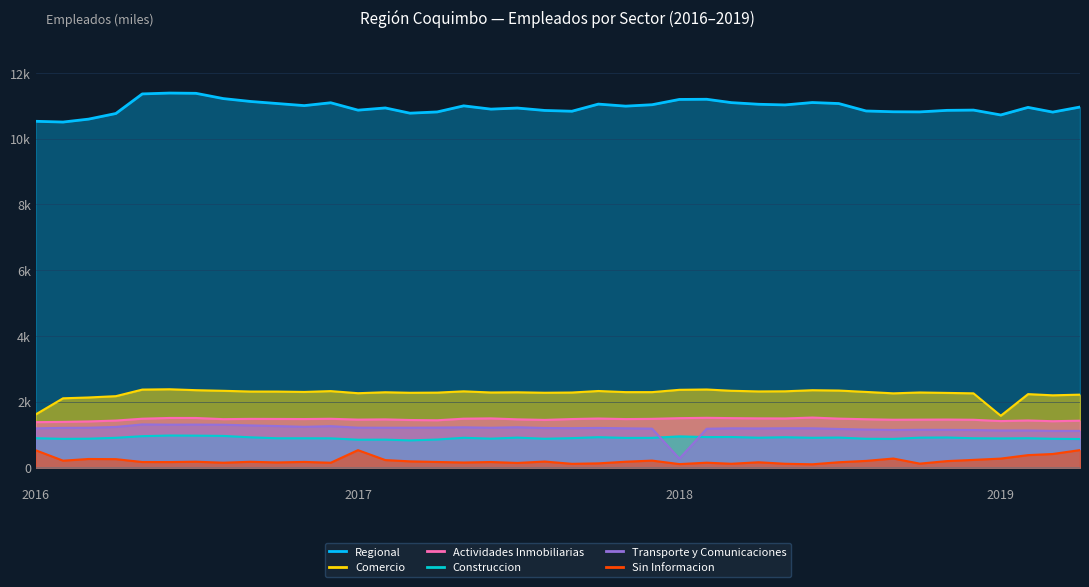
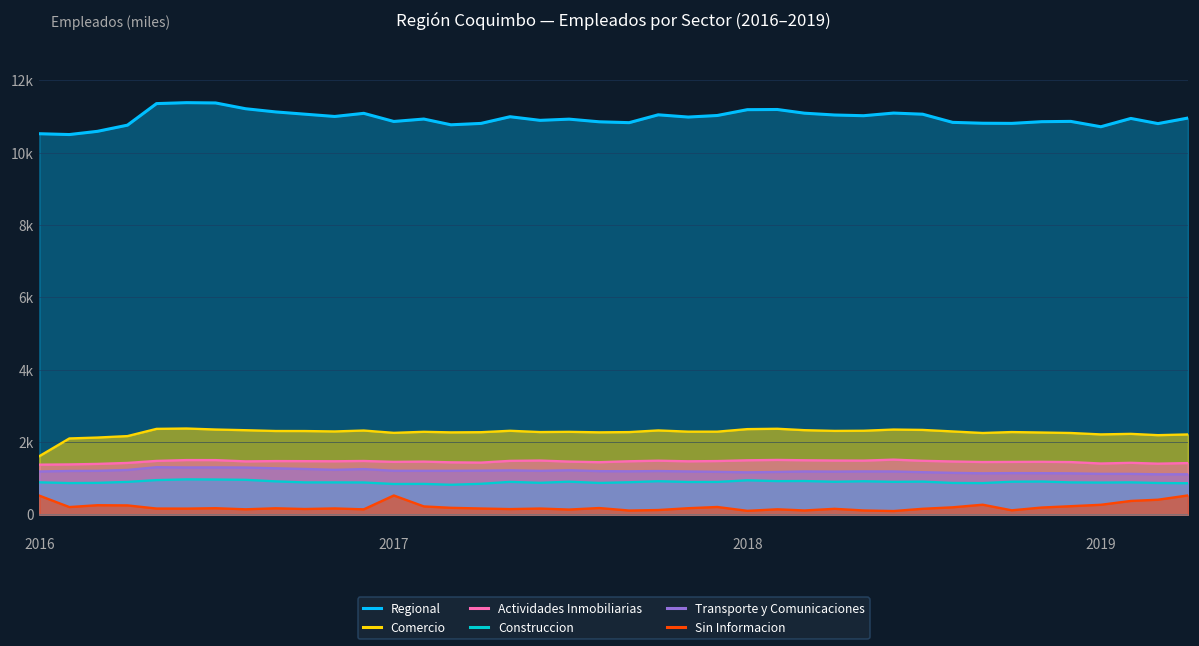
Transporte y Comunicaciones, 2018: 300 -> 1200
Comercio, 2019: 1600 -> 2200
